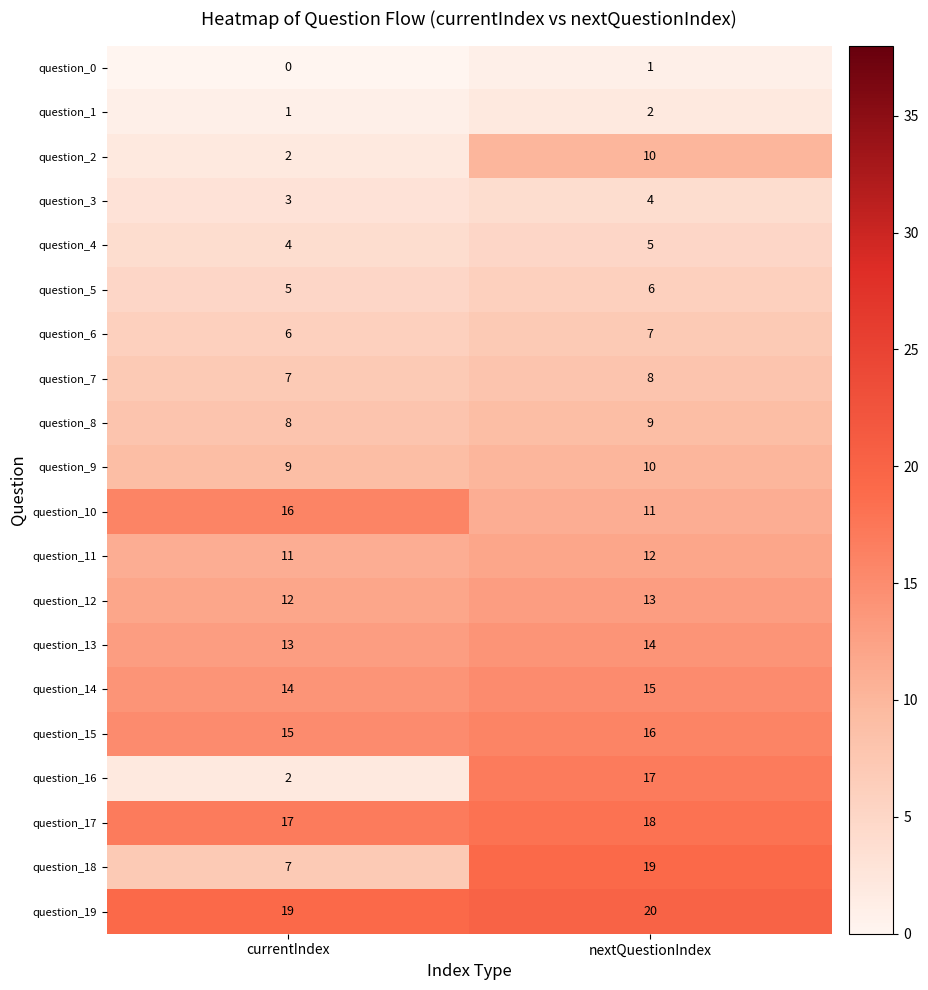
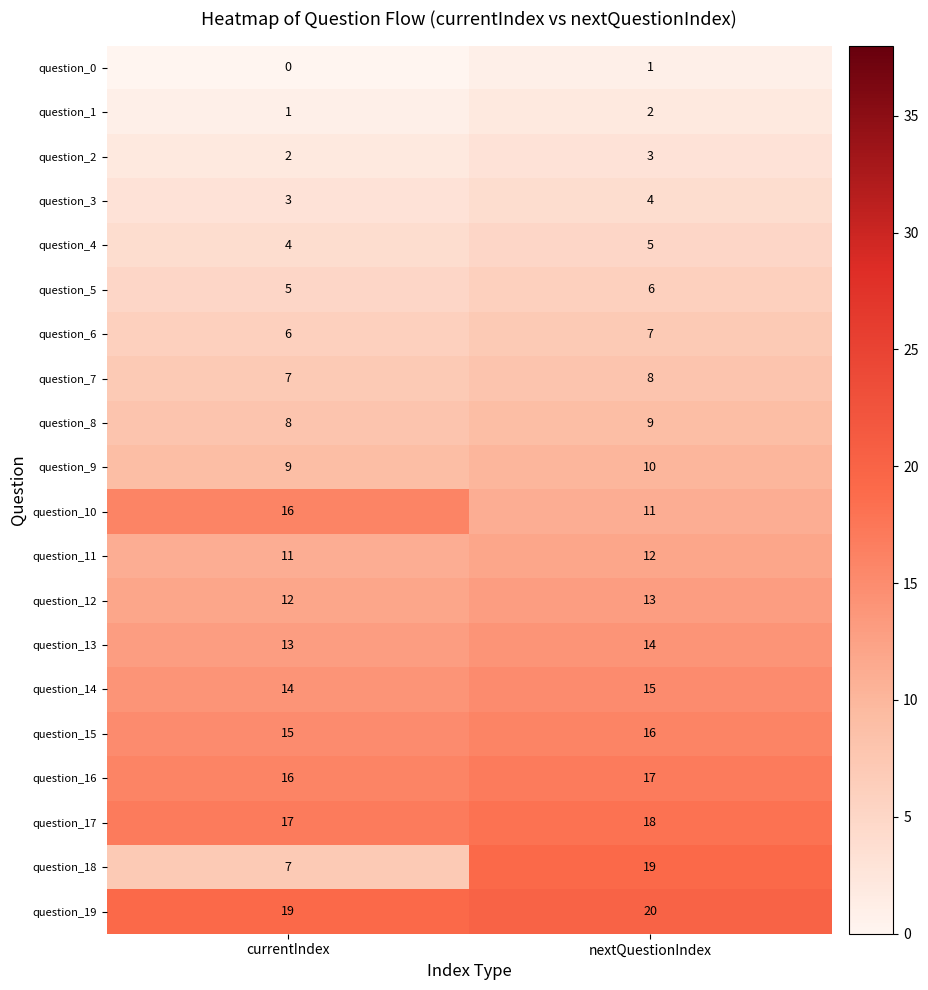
question_2, nextQuestionIndex: 10 -> 3
question_16, currentIndex: 2 -> 16
